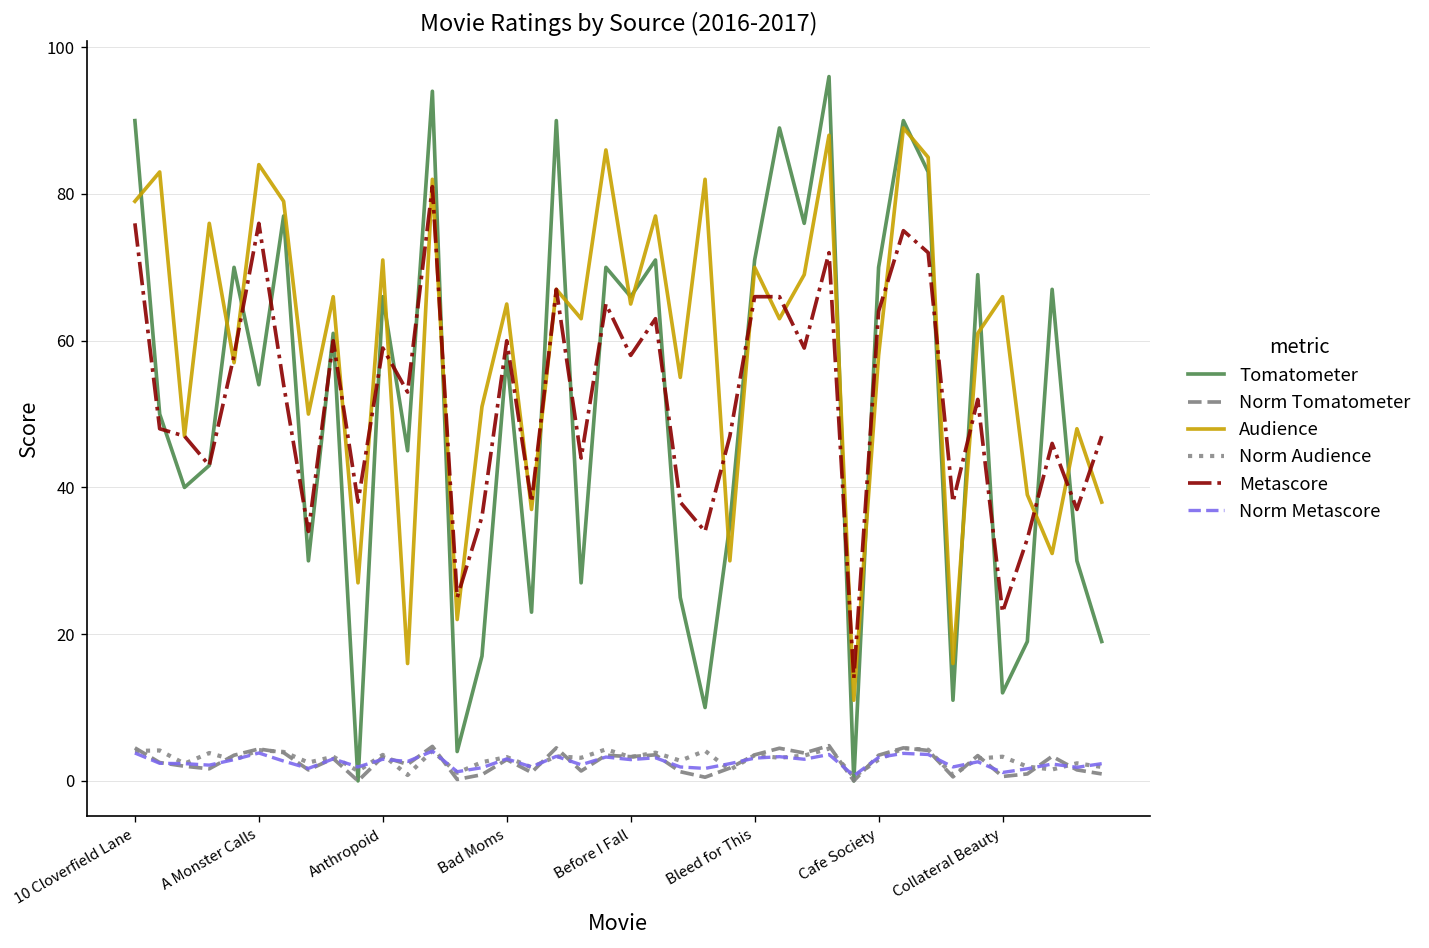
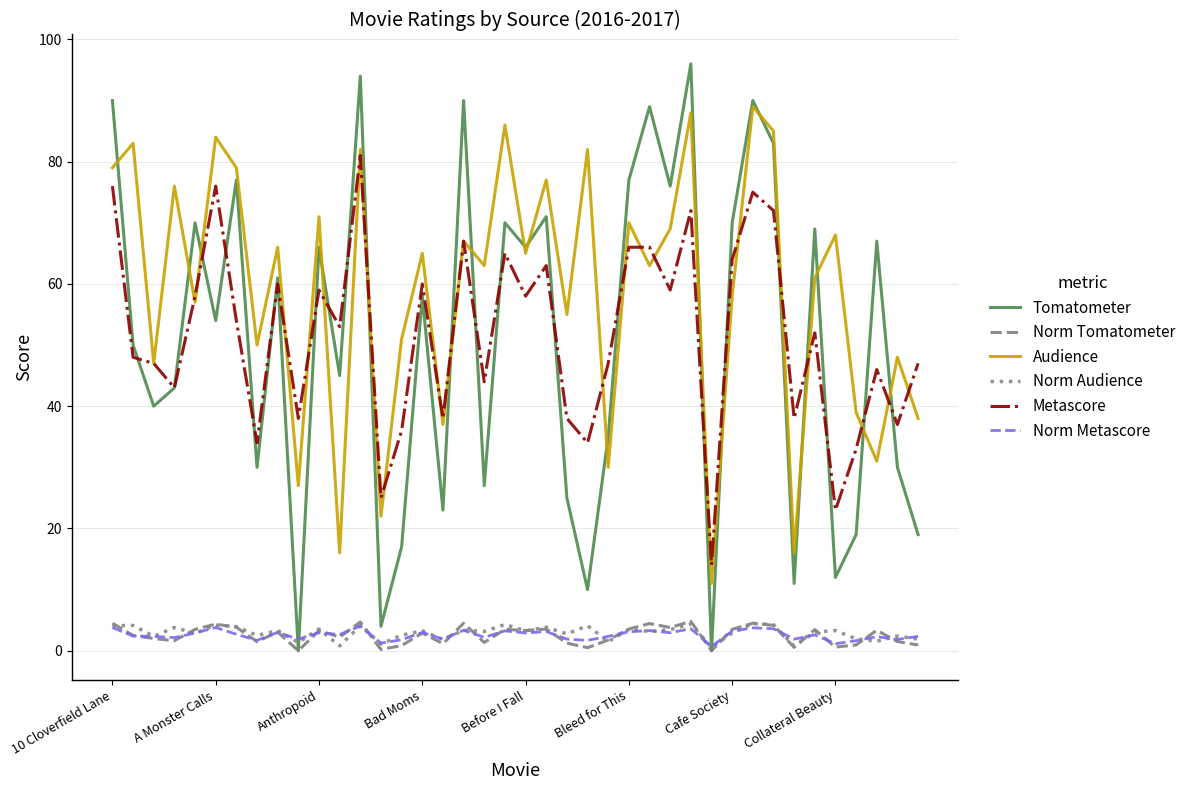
Tomatometer, Bleed for This: 71 -> 77
Audience, Collateral Beauty: 66 -> 68
